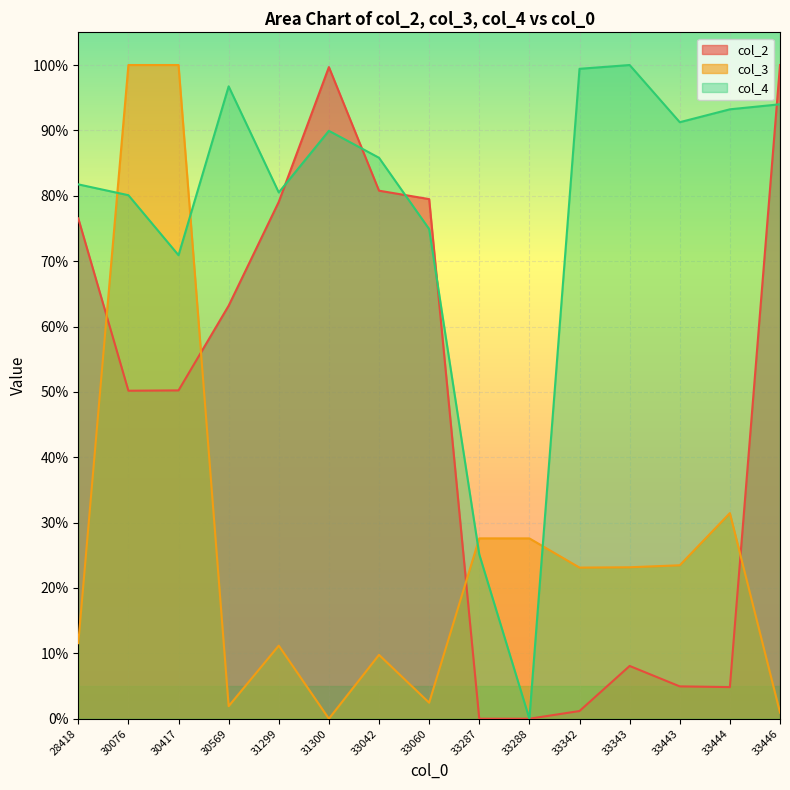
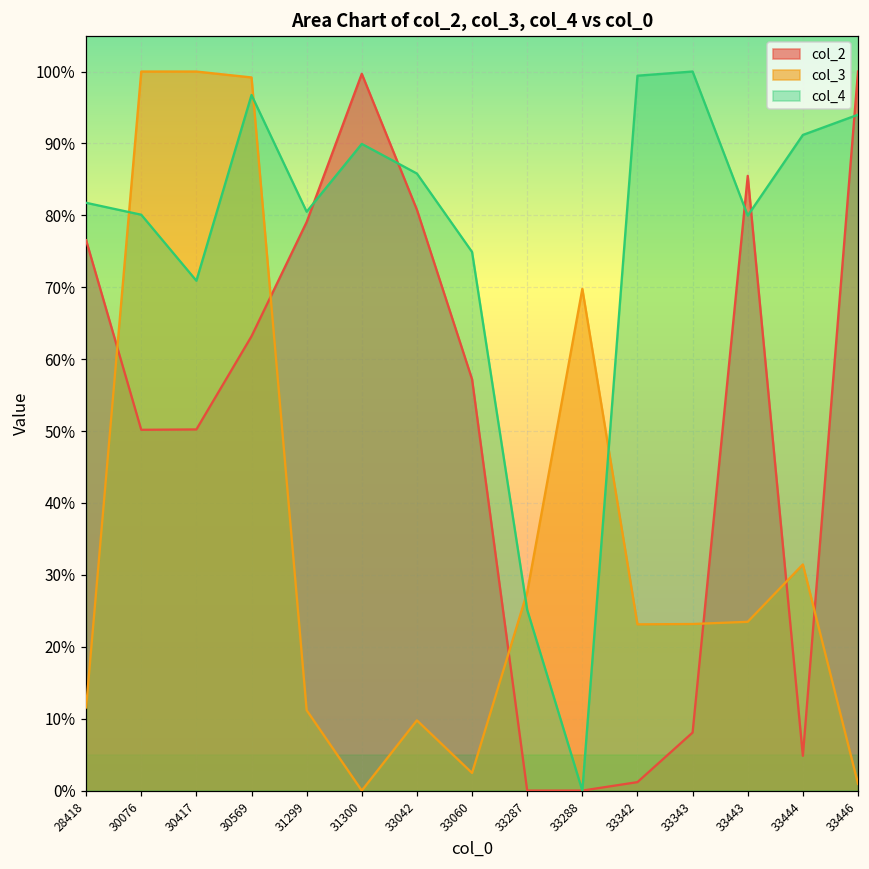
col_3, 30569: 2% -> 99%
col_2, 33060: 79% -> 57%
col_3, 33288: 28% -> 70%
col_2, 33443: 5% -> 85%
col_4, 33443: 91% -> 80%
col_4, 33444: 93% -> 91%
